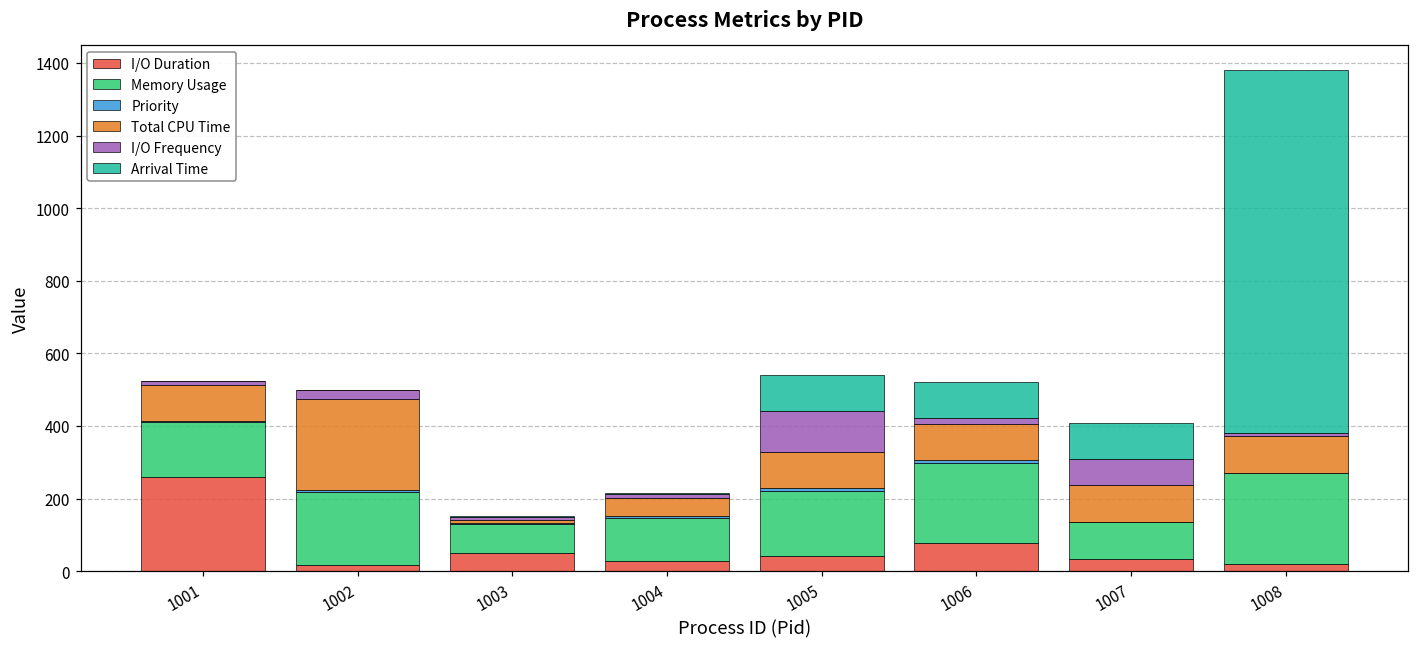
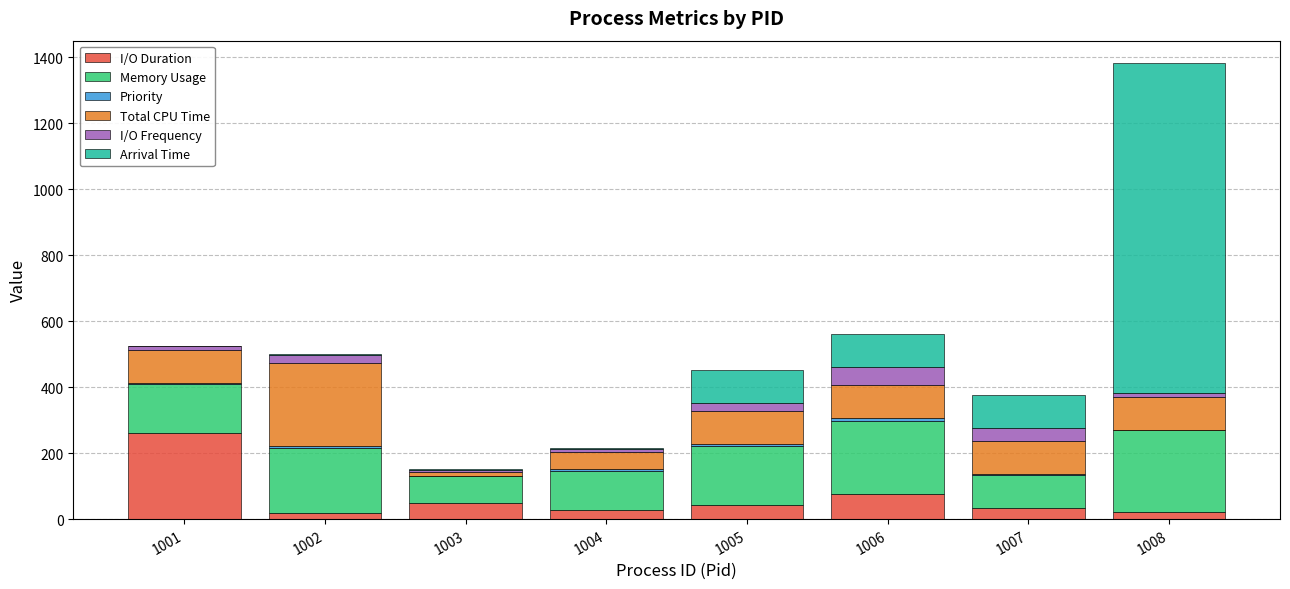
I/O Frequency, 1005: 110 -> 20
I/O Frequency, 1006: 20 -> 60
I/O Frequency, 1007: 70 -> 40
